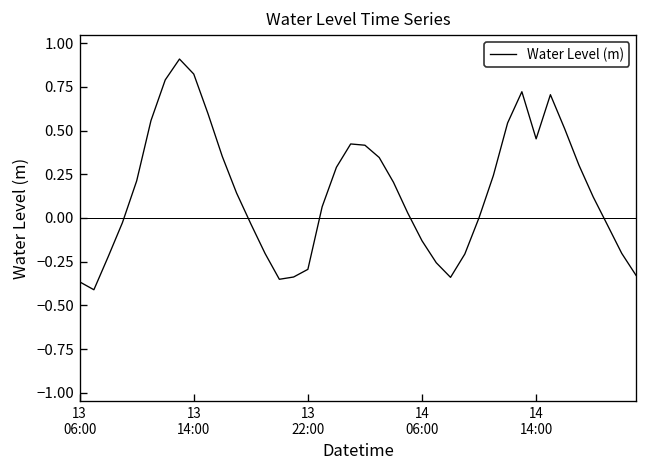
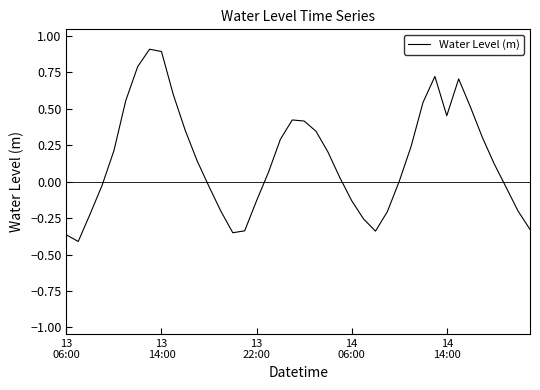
13 14:00: 0.82 -> 0.89
13 22:00: -0.29 -> -0.13
